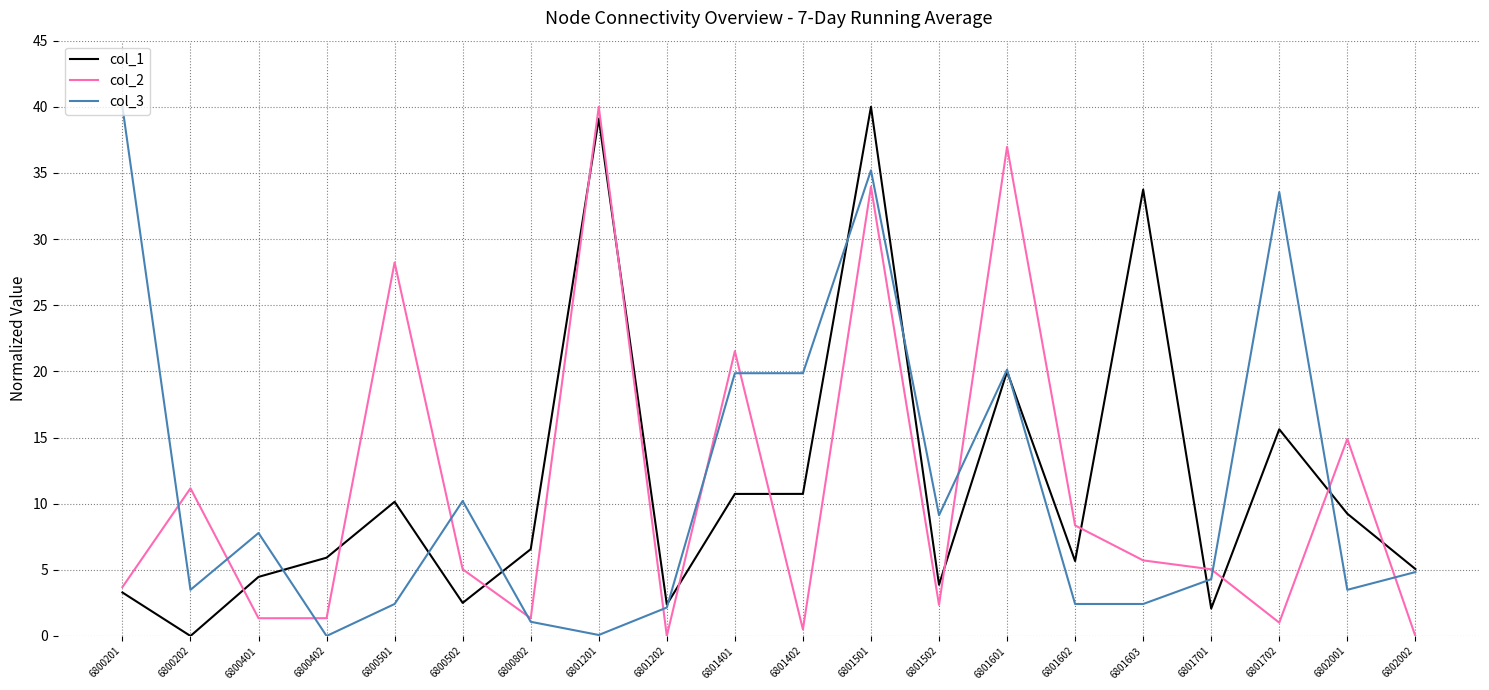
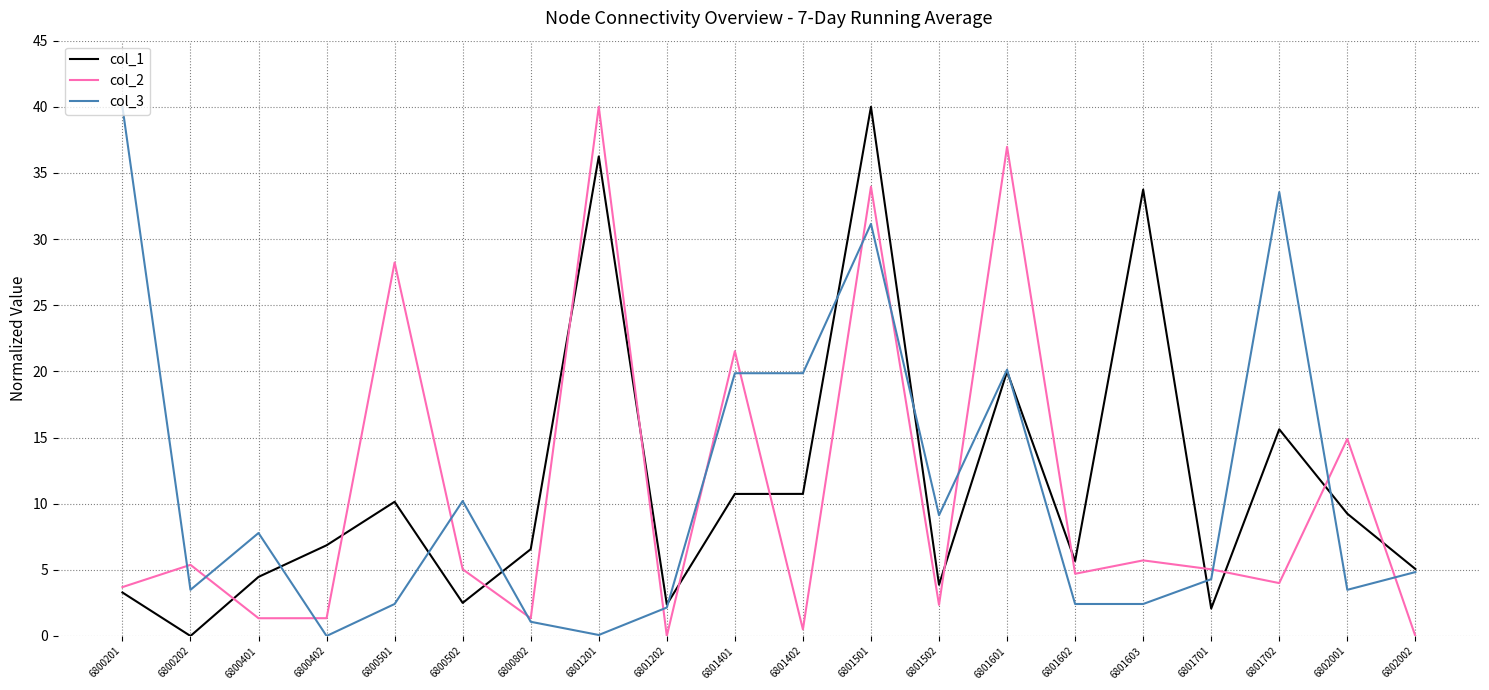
col_2, 6800202: 11.2 -> 5.4
col_1, 6800402: 5.9 -> 6.9
col_1, 6801201: 39.1 -> 36.2
col_3, 6801501: 35.2 -> 31.2
col_2, 6801602: 8.4 -> 4.7
col_2, 6801702: 1.0 -> 4.0
